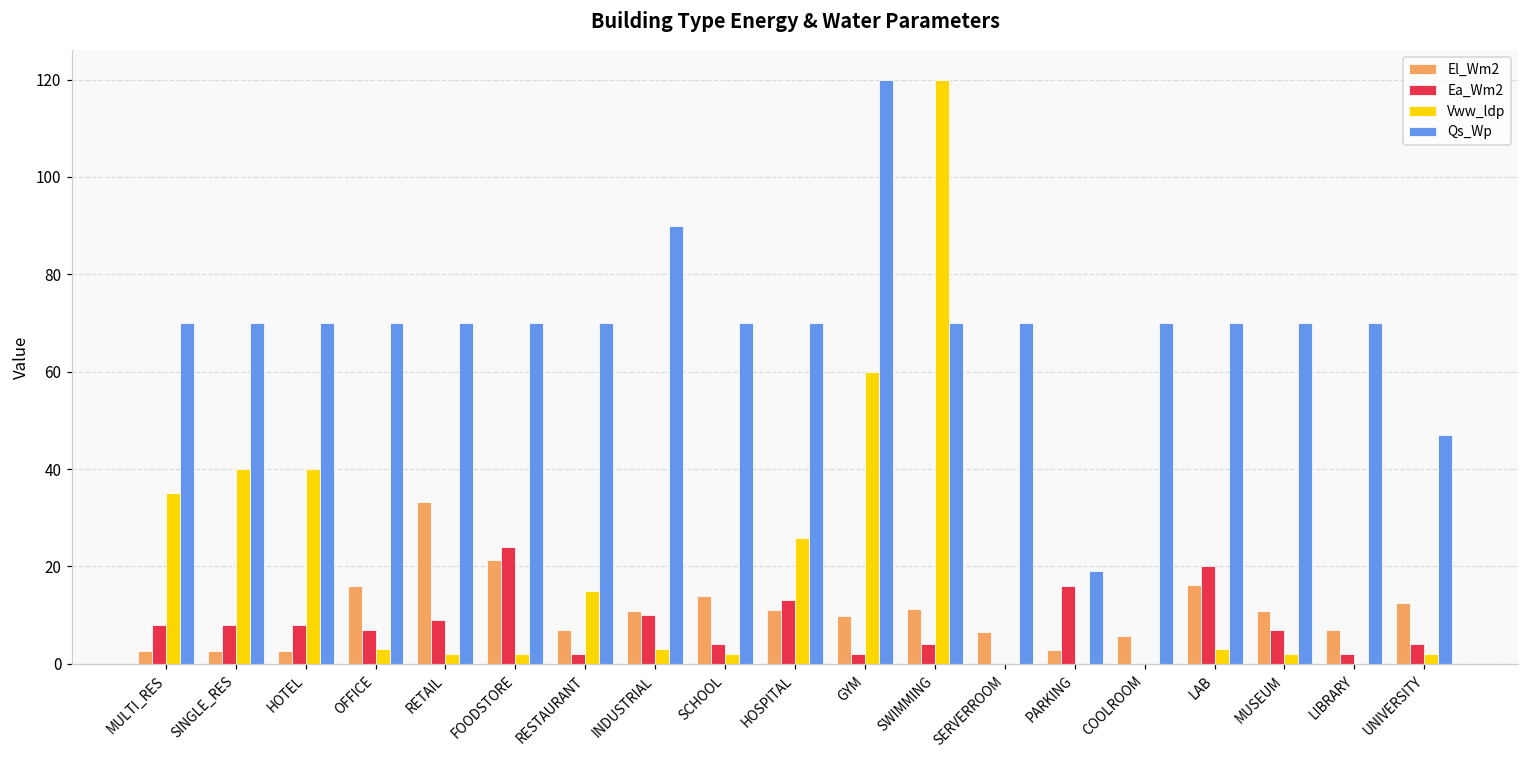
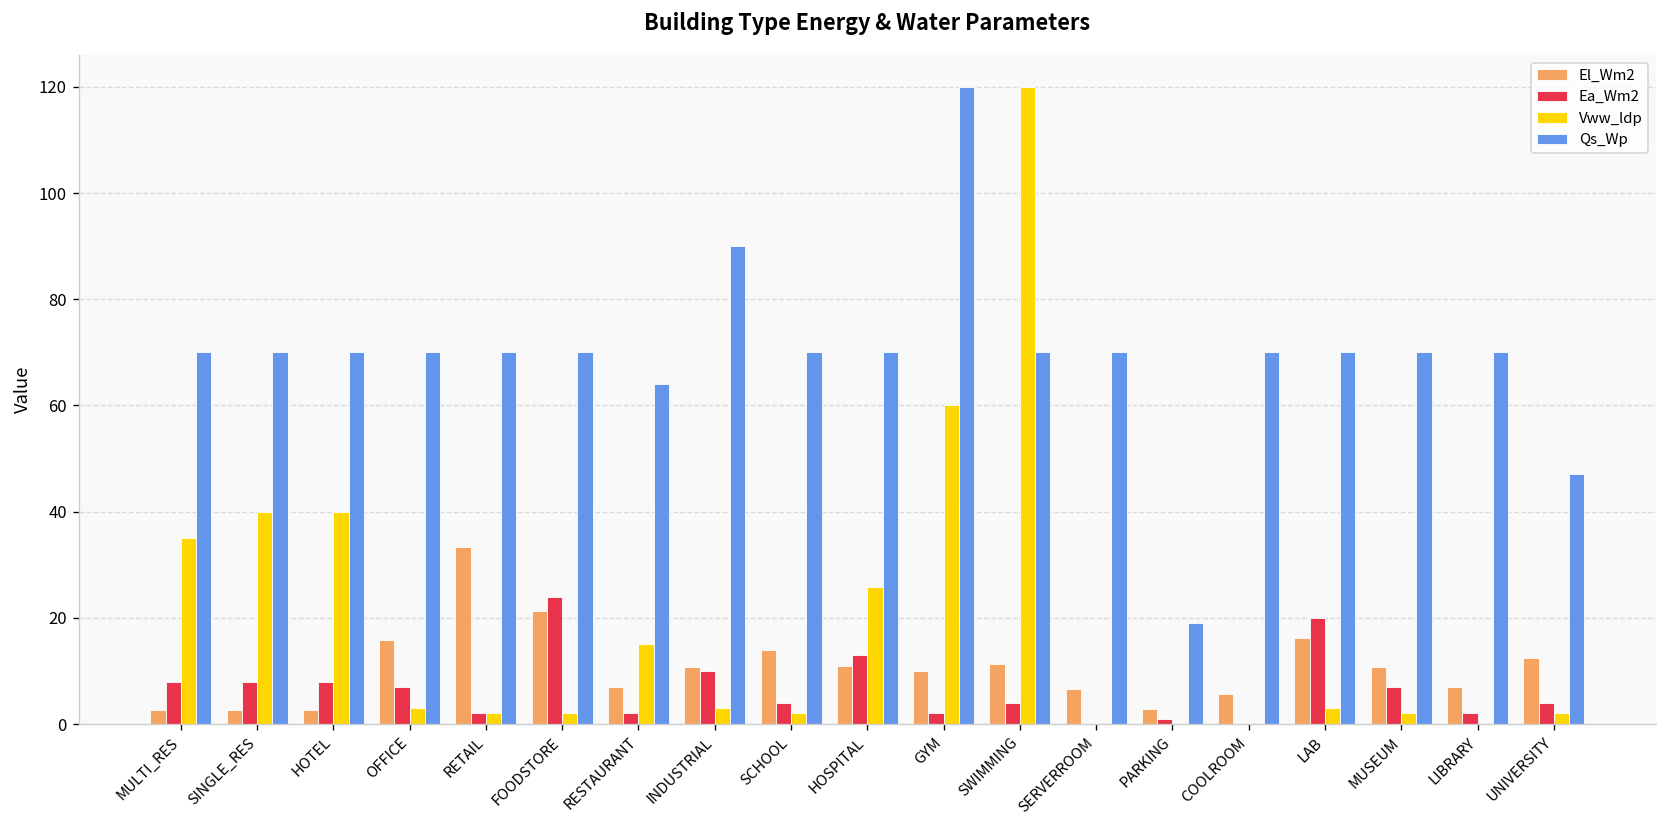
Ea_Wm2, RETAIL: 9 -> 2
Qs_Wp, RESTAURANT: 70 -> 64
Ea_Wm2, PARKING: 16 -> 1
